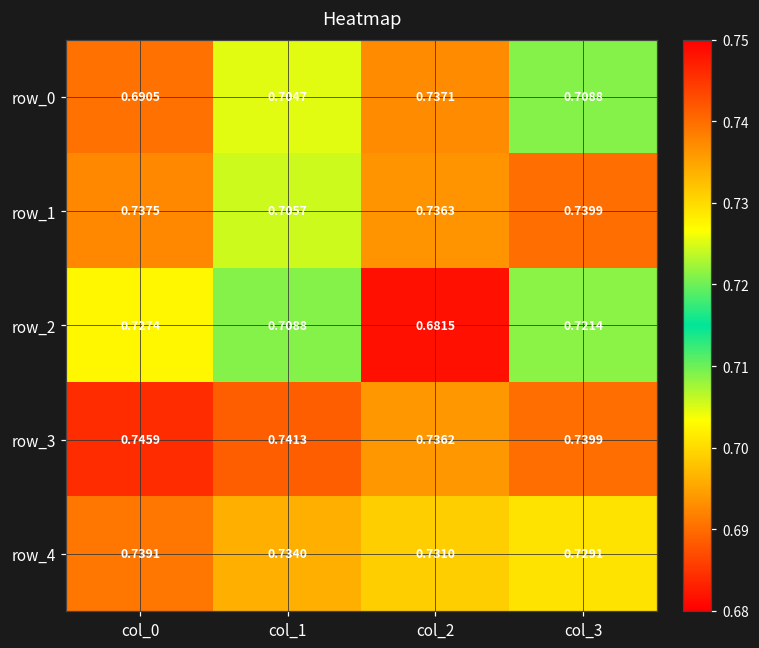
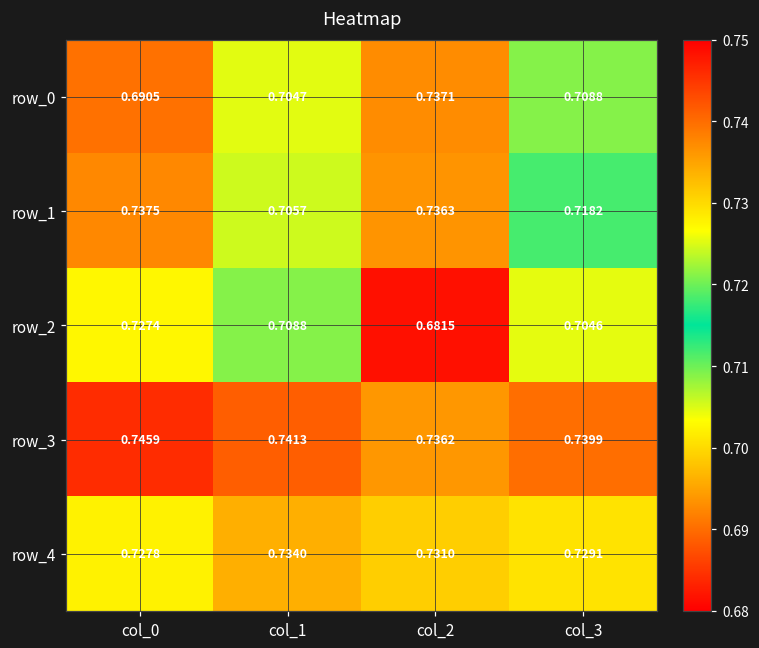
row_1, col_3: 0.7399 -> 0.7182
row_2, col_3: 0.7214 -> 0.7046
row_4, col_0: 0.7391 -> 0.7278
